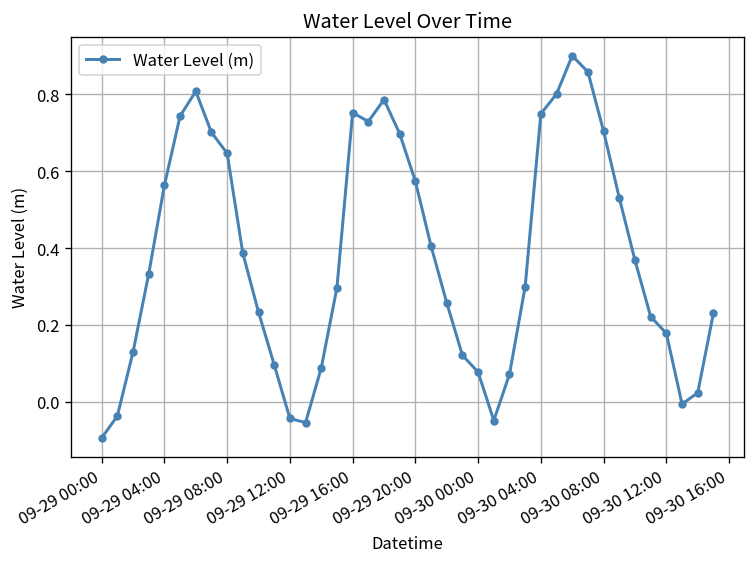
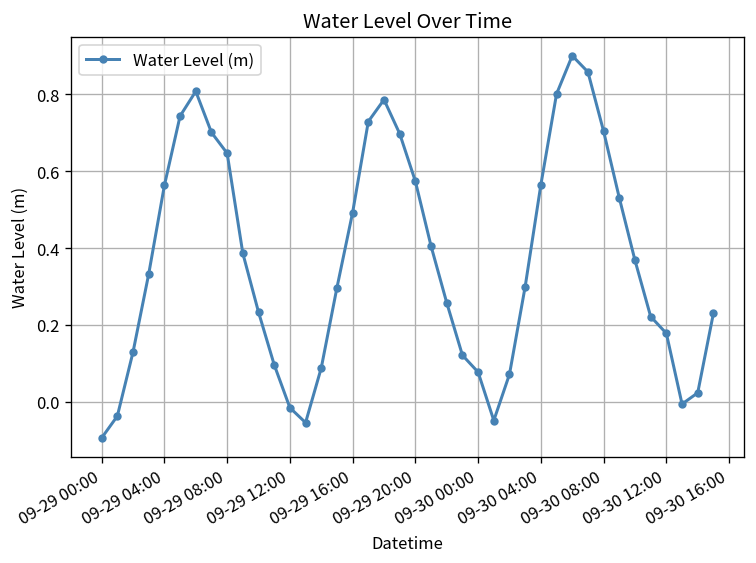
09-29 12:00: -0.04 -> -0.02
09-29 16:00: 0.75 -> 0.49
09-30 04:00: 0.75 -> 0.56
